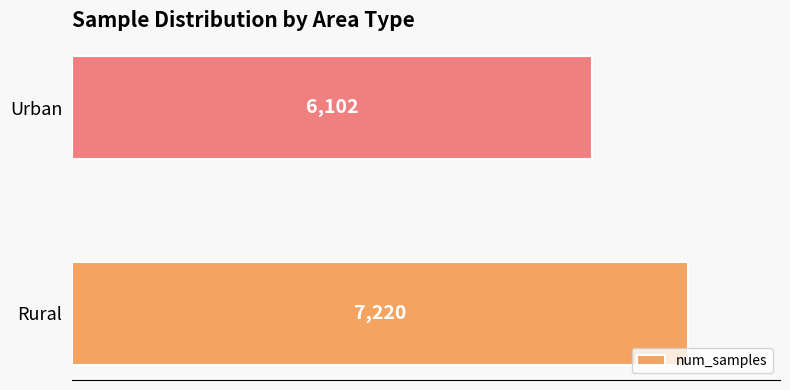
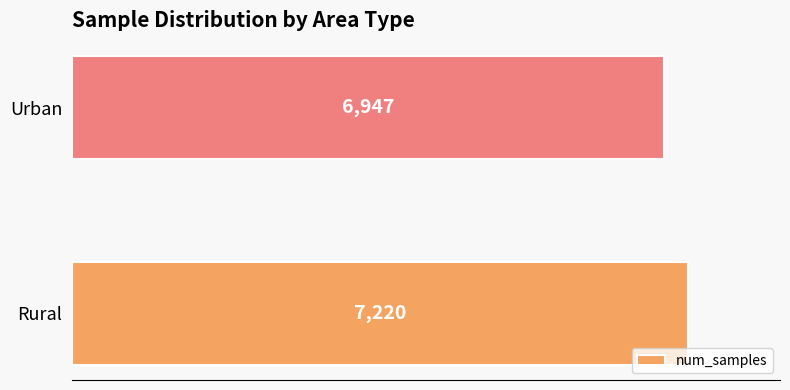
Urban: 6,102 -> 6,947
